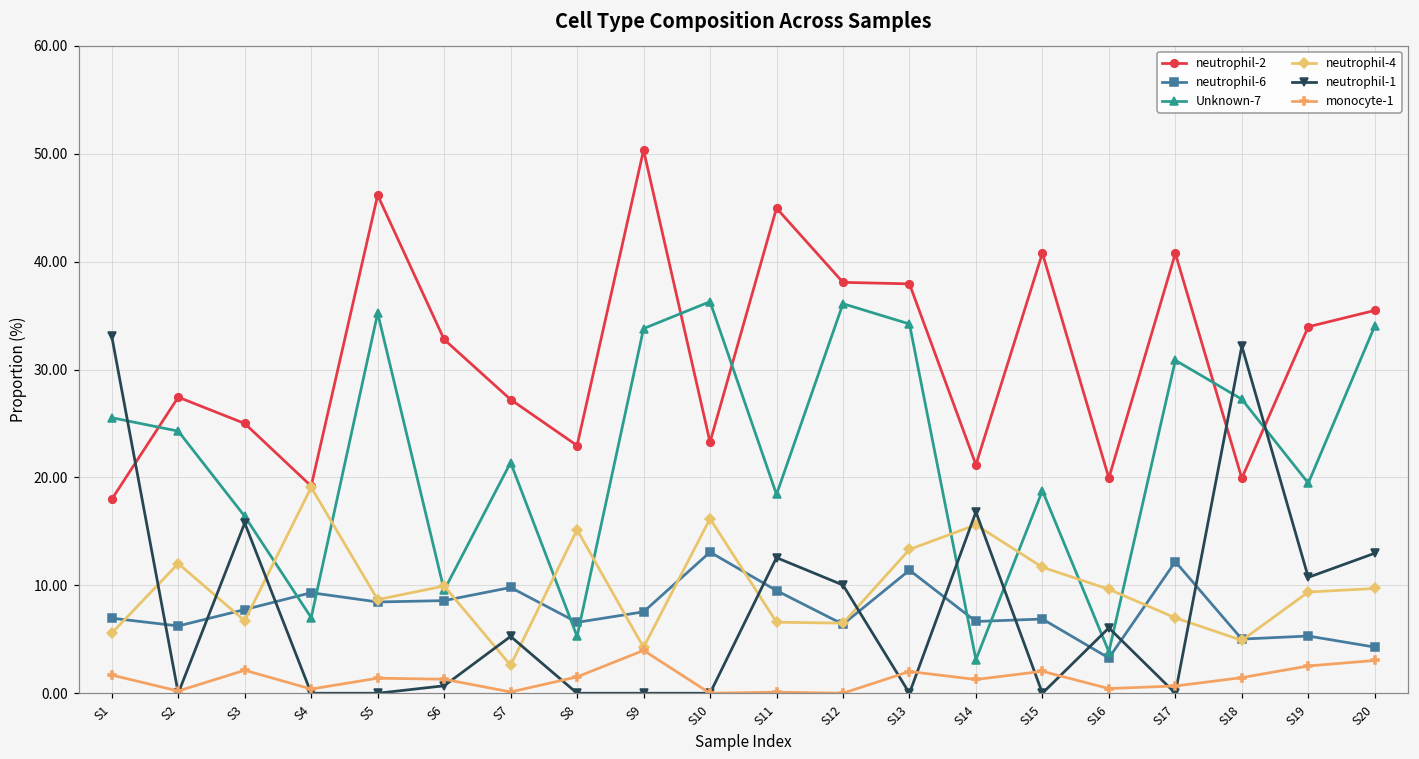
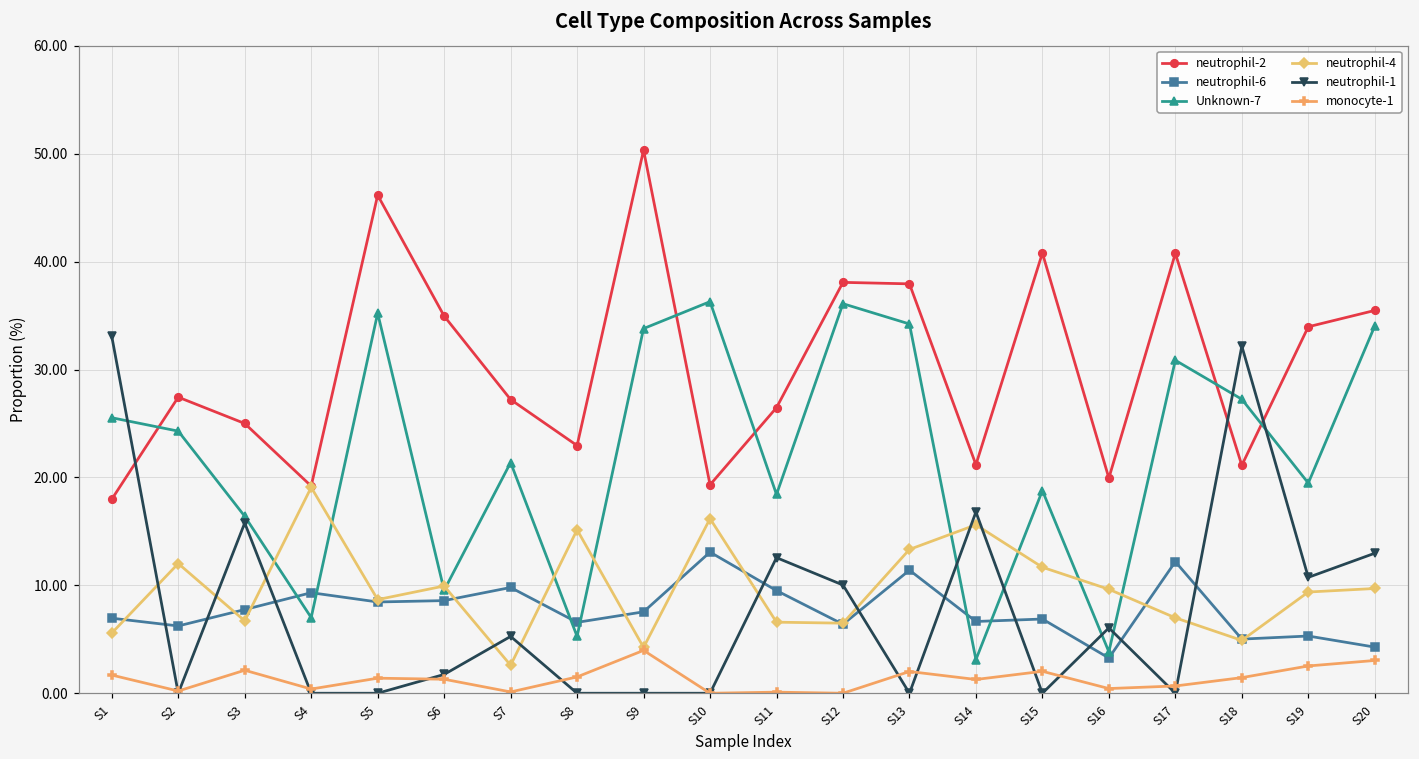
neutrophil-2, S6: 33 -> 35
neutrophil-1, S6: 1 -> 2
neutrophil-2, S10: 23 -> 19
neutrophil-2, S11: 45 -> 26
neutrophil-2, S18: 20 -> 21
